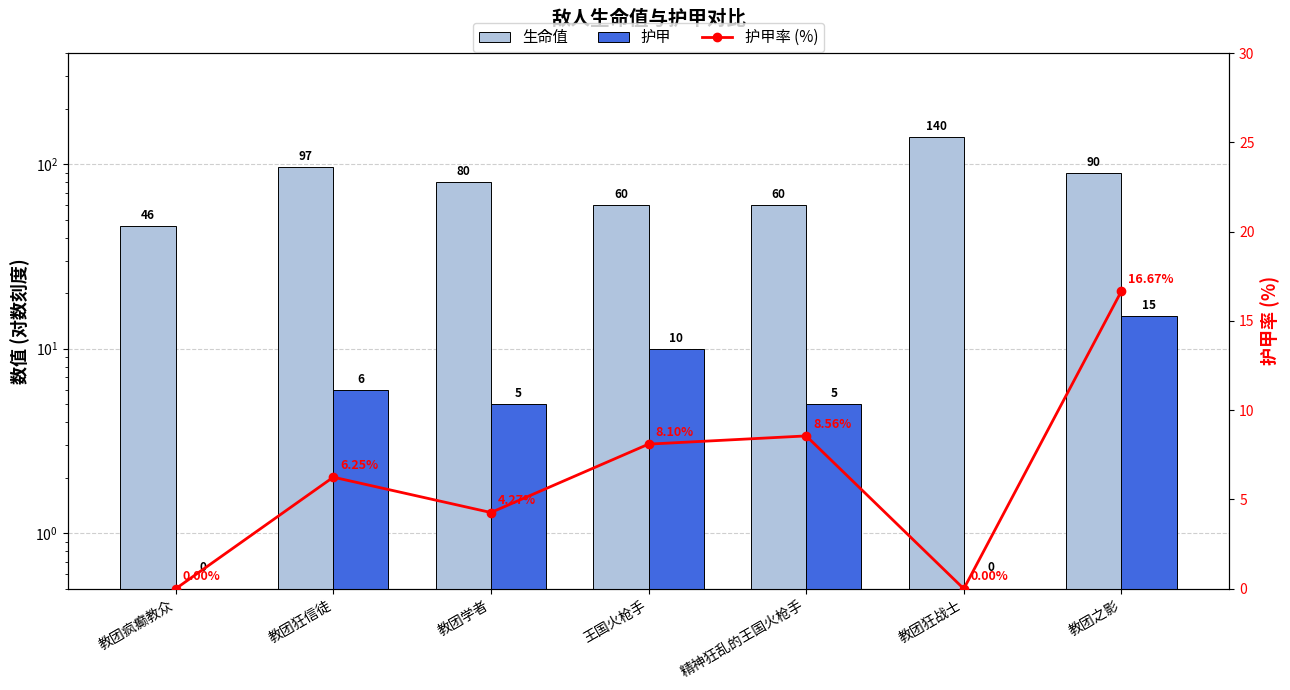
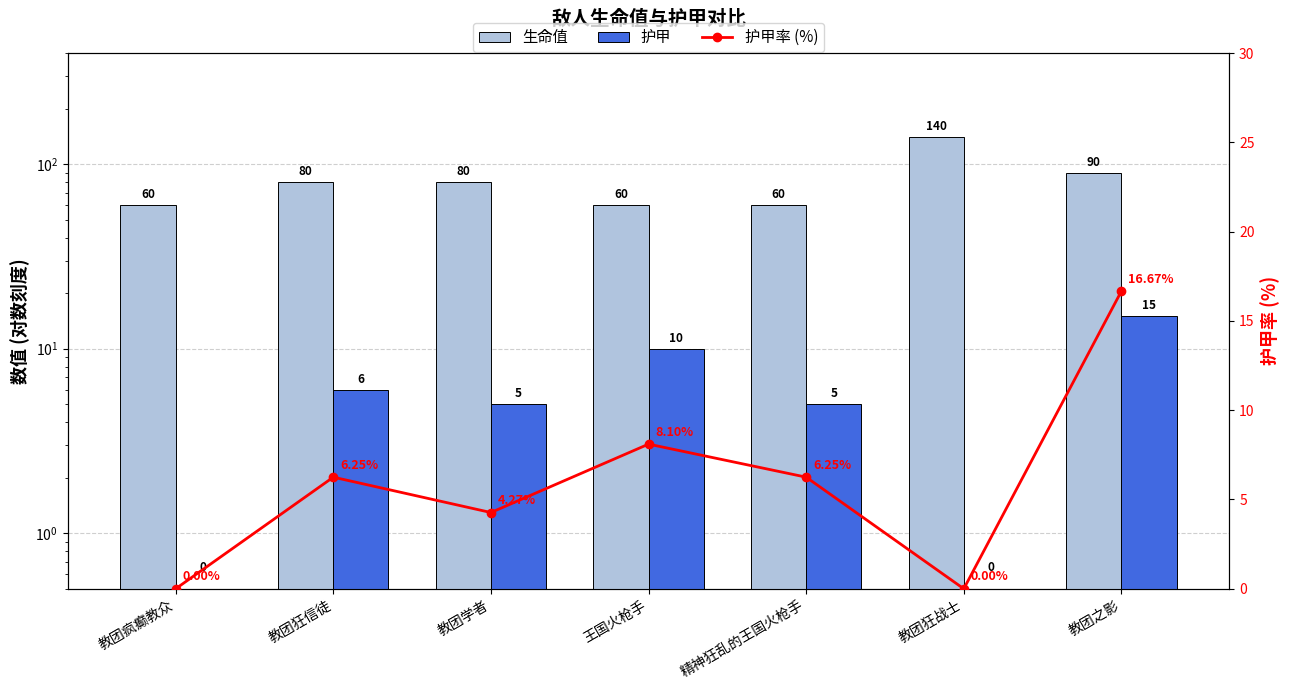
生命值, 教团疯癫教众: 46 -> 60
生命值, 教团狂信徒: 97 -> 80
护甲率 (%), 精神狂乱的王国火枪手: 8.56% -> 6.25%
